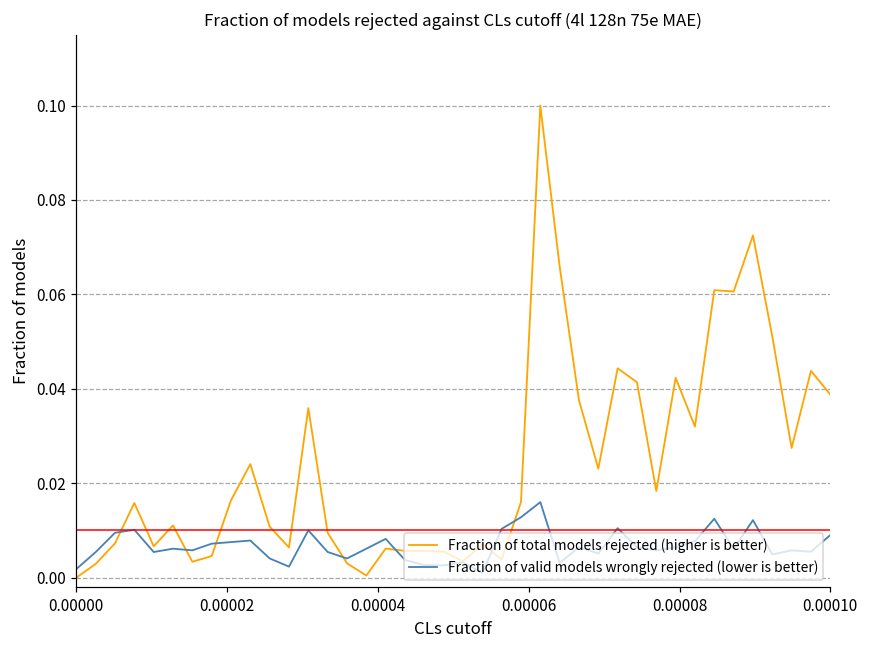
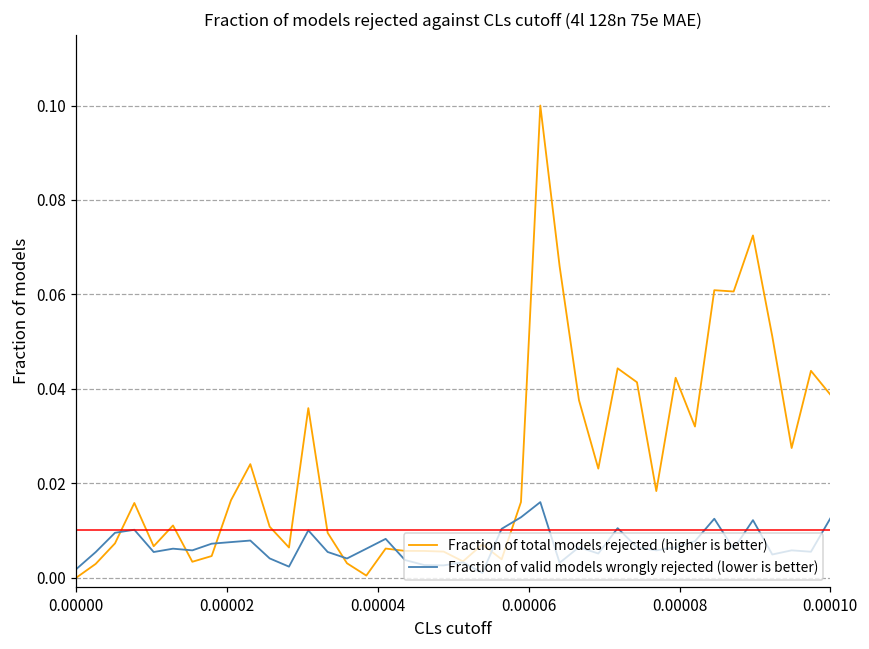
Fraction of valid models wrongly rejected (lower is better), 0.00010: 0.009 -> 0.013
